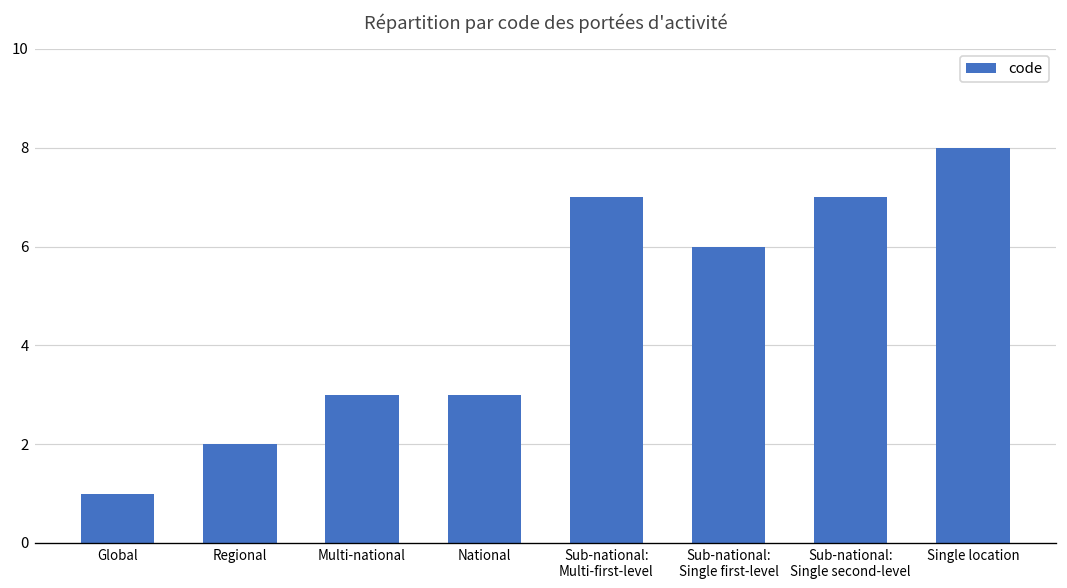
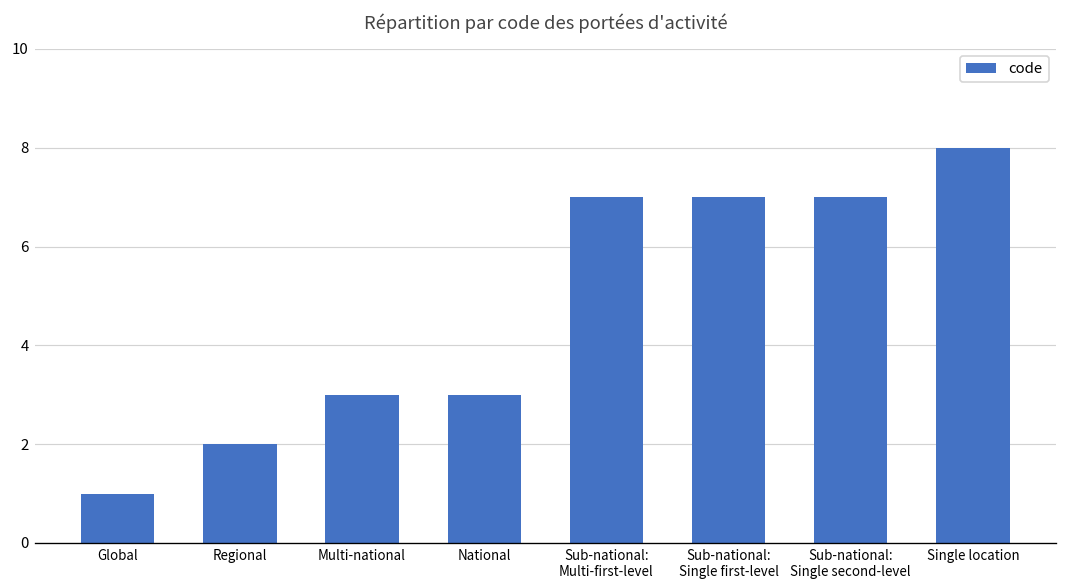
Sub-national: Single first-level: 6 -> 7
